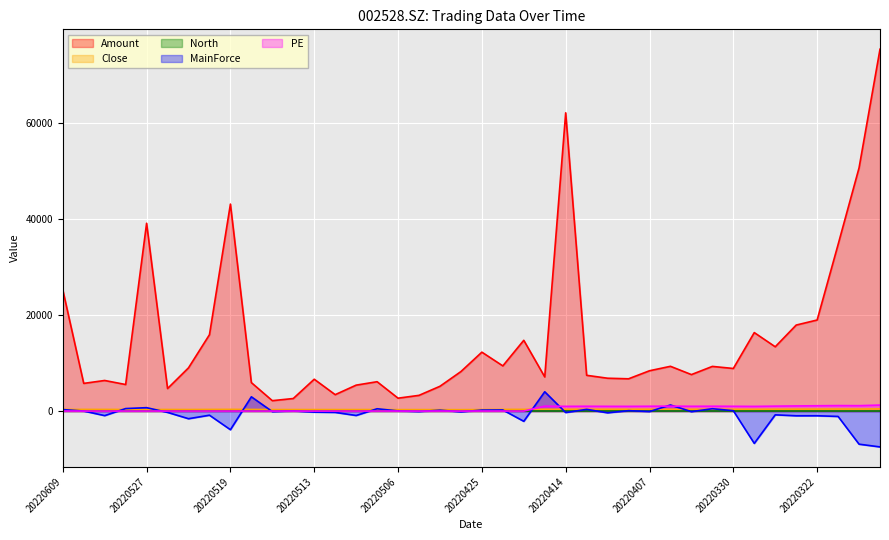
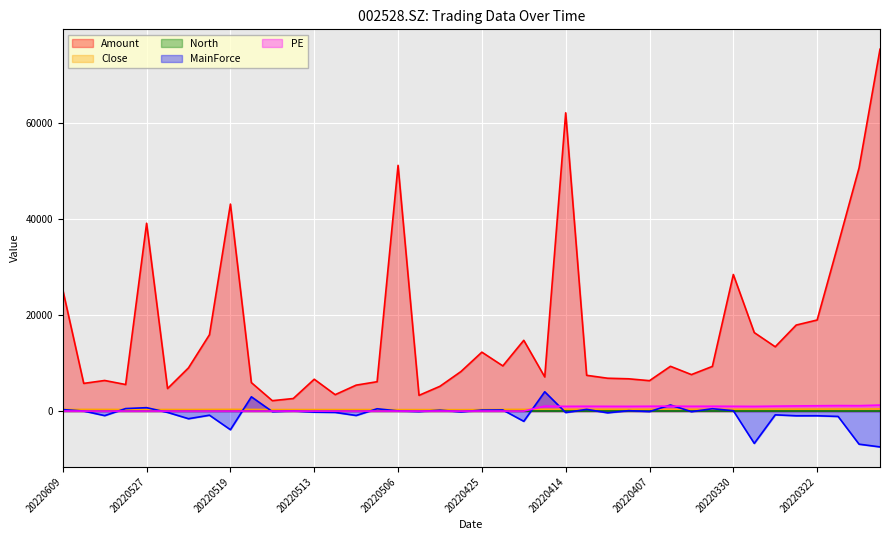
Amount, 20220506: 3000 -> 51000
Amount, 20220407: 8000 -> 6000
Amount, 20220330: 9000 -> 28000
